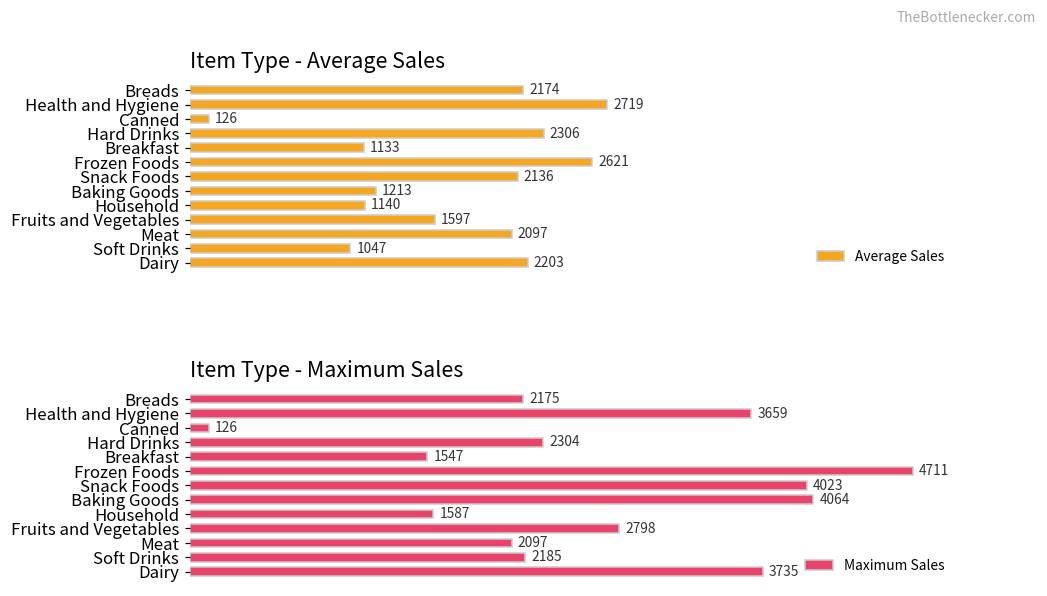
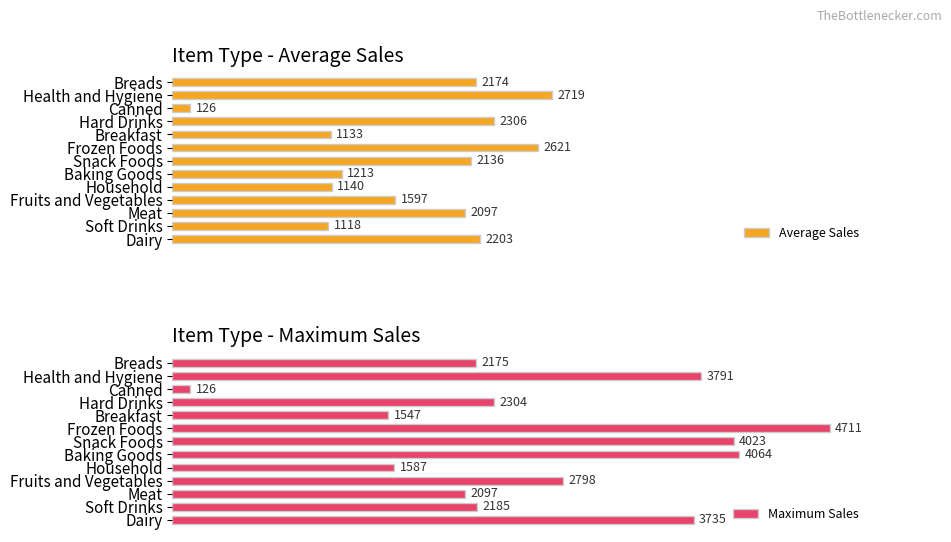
Item Type - Average Sales, Soft Drinks: 1047 -> 1118
Item Type - Maximum Sales, Health and Hygiene: 3659 -> 3791
